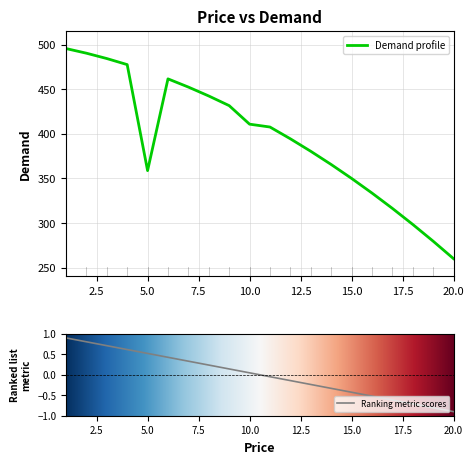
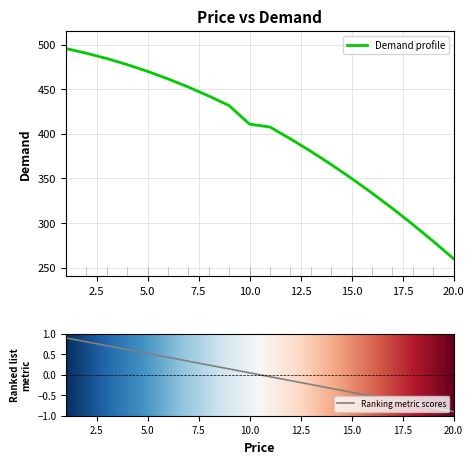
Price vs Demand, 5.0: 360 -> 470
